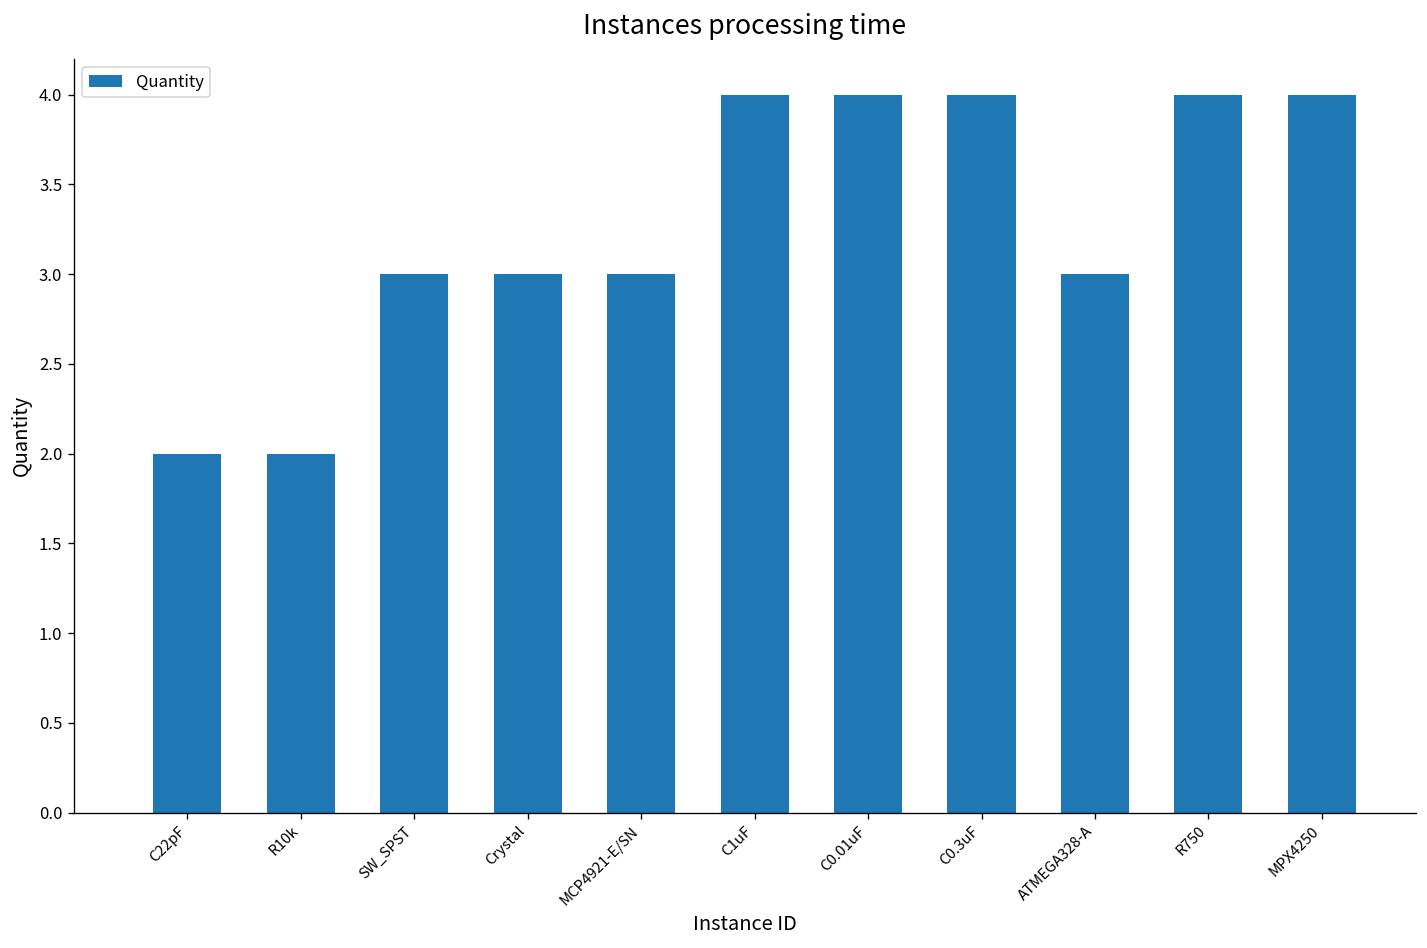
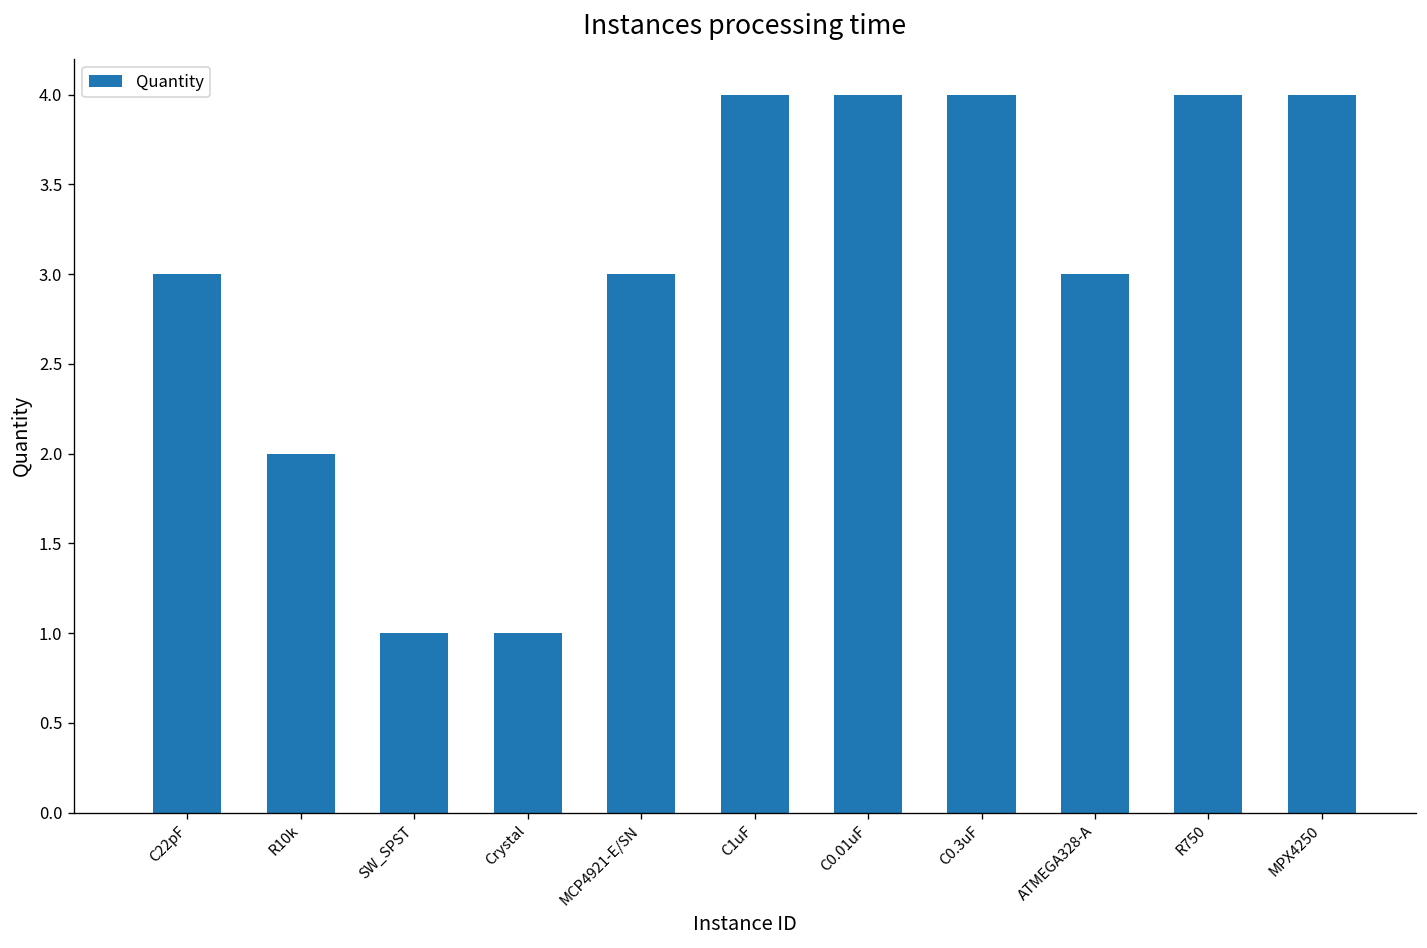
C22pF: 2 -> 3
SW_SPST: 3 -> 1
Crystal: 3 -> 1
